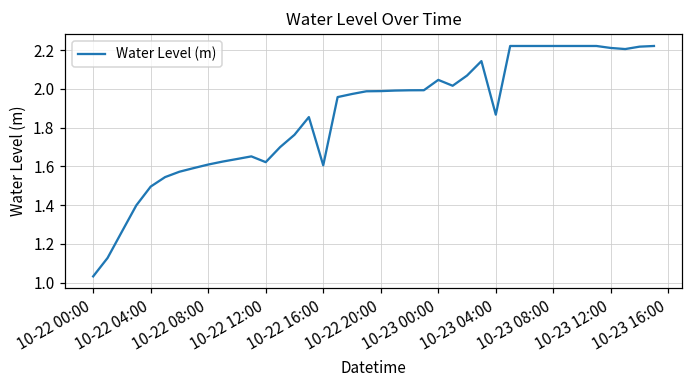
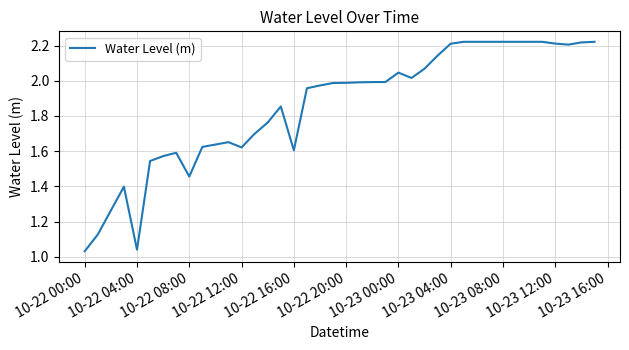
10-22 04:00: 1.50 -> 1.04
10-22 08:00: 1.61 -> 1.46
10-23 04:00: 1.87 -> 2.21
